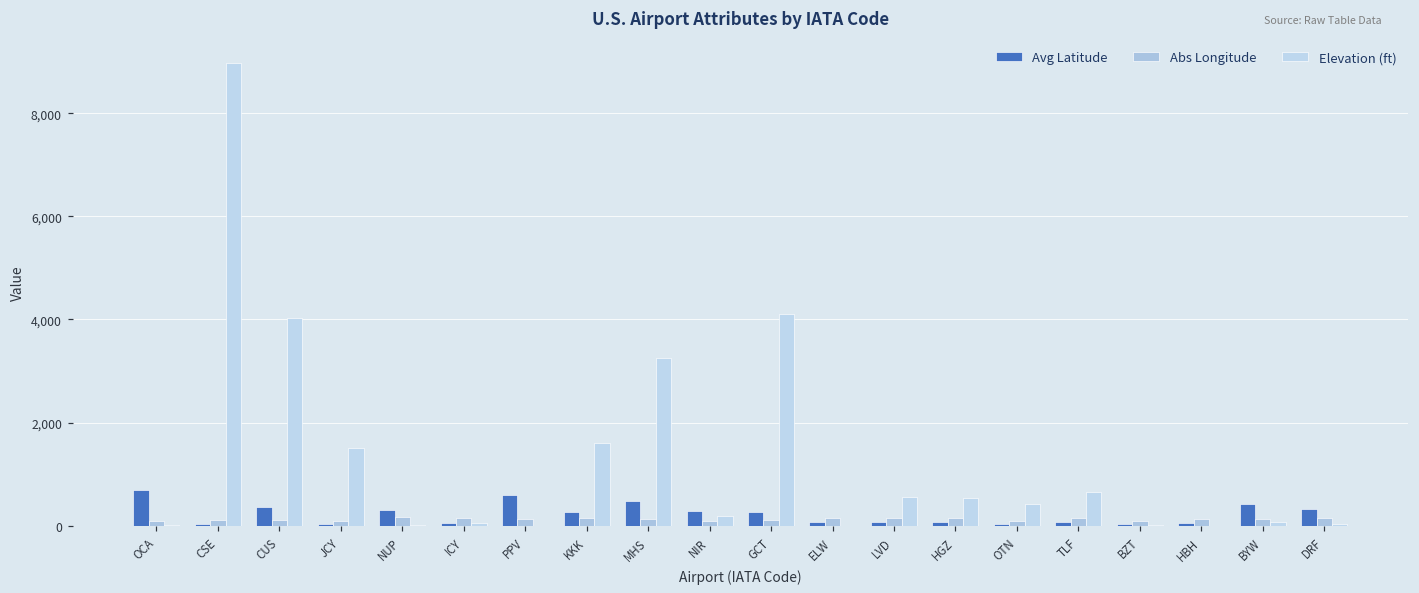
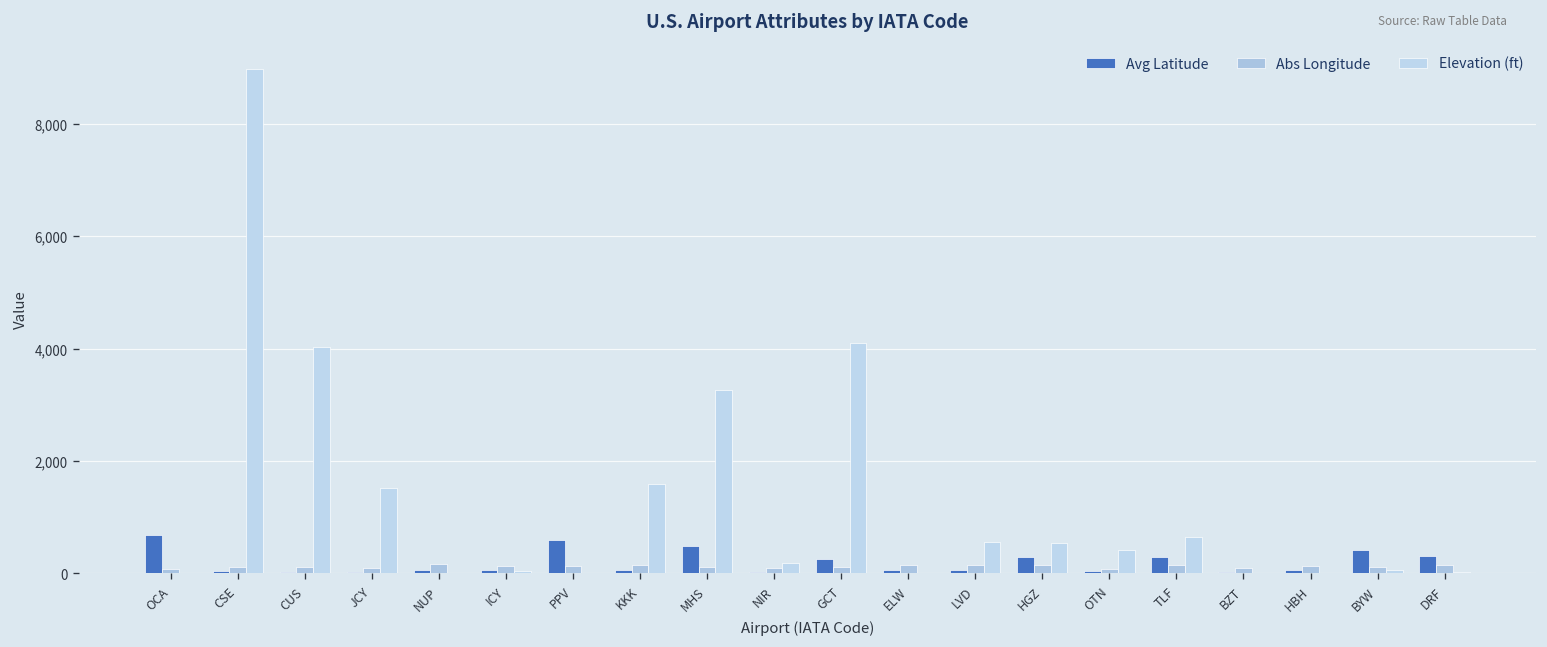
Avg Latitude, CUS: 400 -> 0
Avg Latitude, NUP: 300 -> 100
Avg Latitude, KKK: 300 -> 100
Avg Latitude, NIR: 300 -> 0
Avg Latitude, HGZ: 100 -> 300
Avg Latitude, TLF: 100 -> 300
